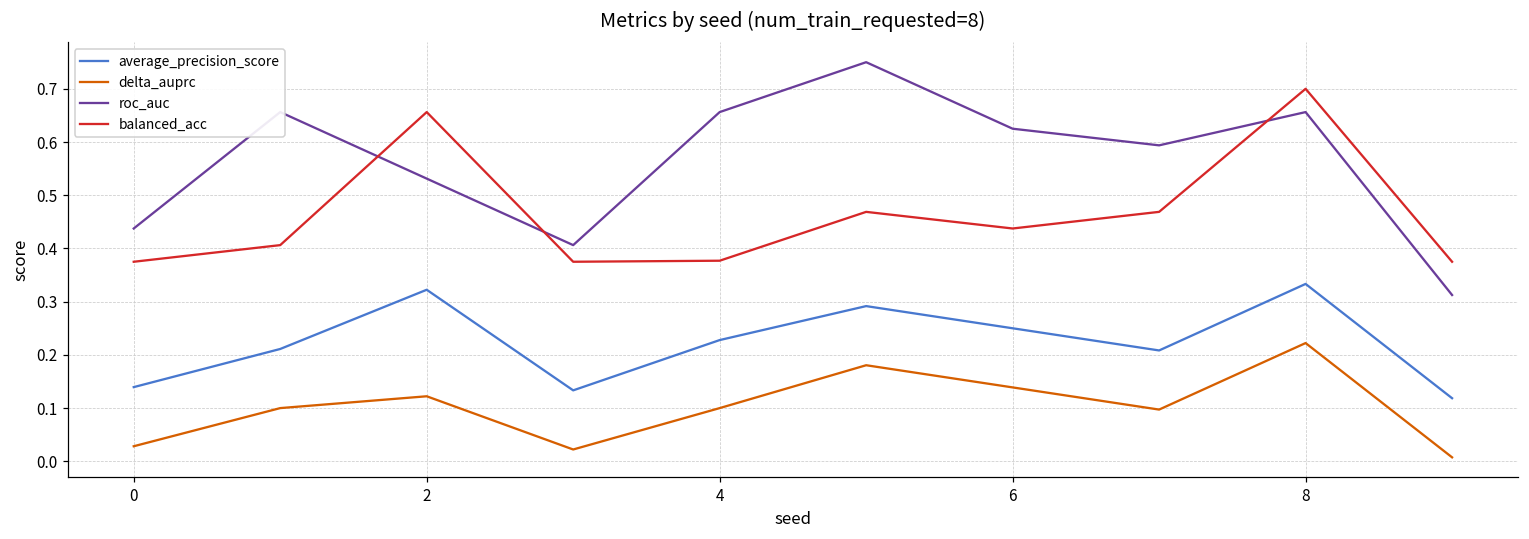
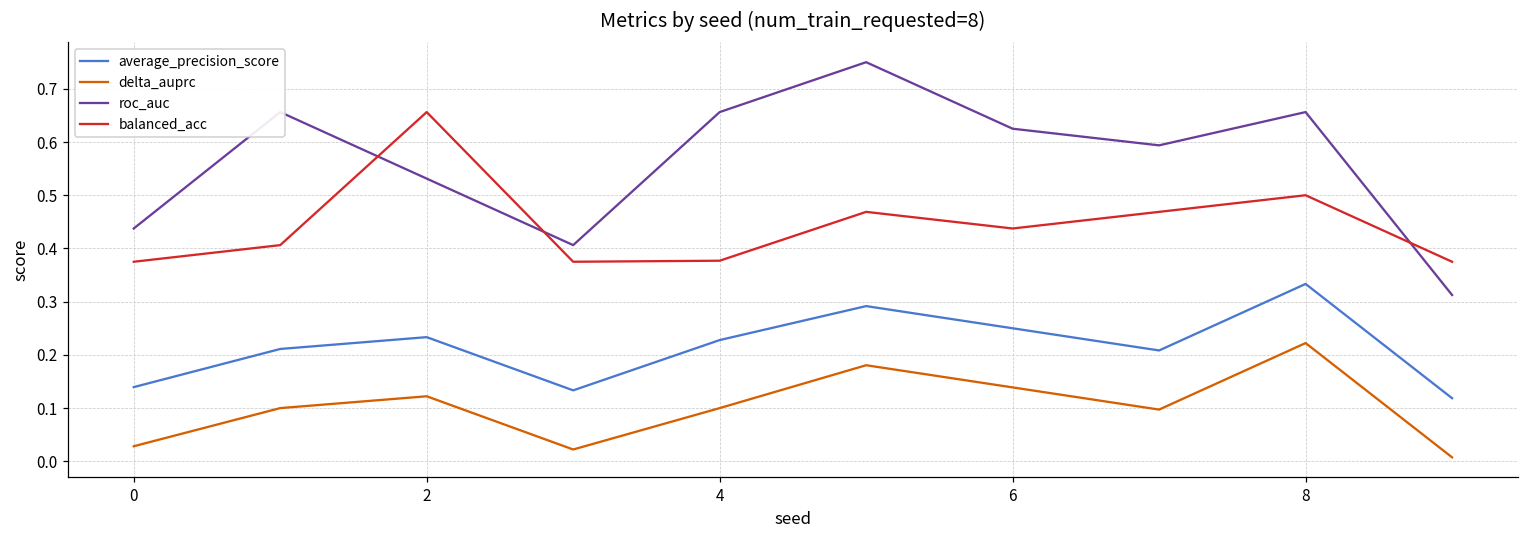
average_precision_score, 2: 0.32 -> 0.23
balanced_acc, 8: 0.7 -> 0.5
